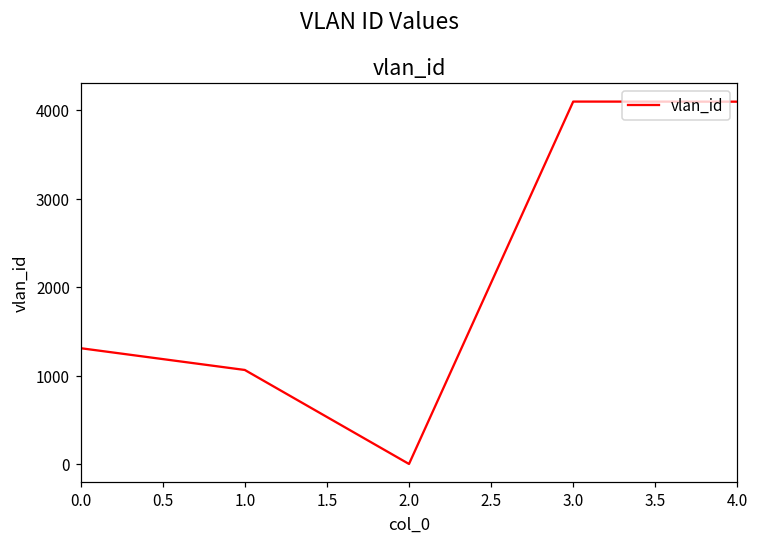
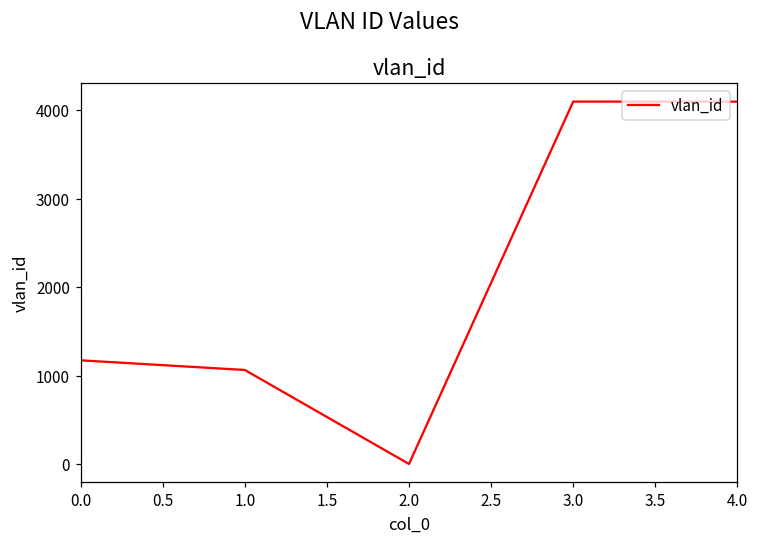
0.0: 1300 -> 1200
